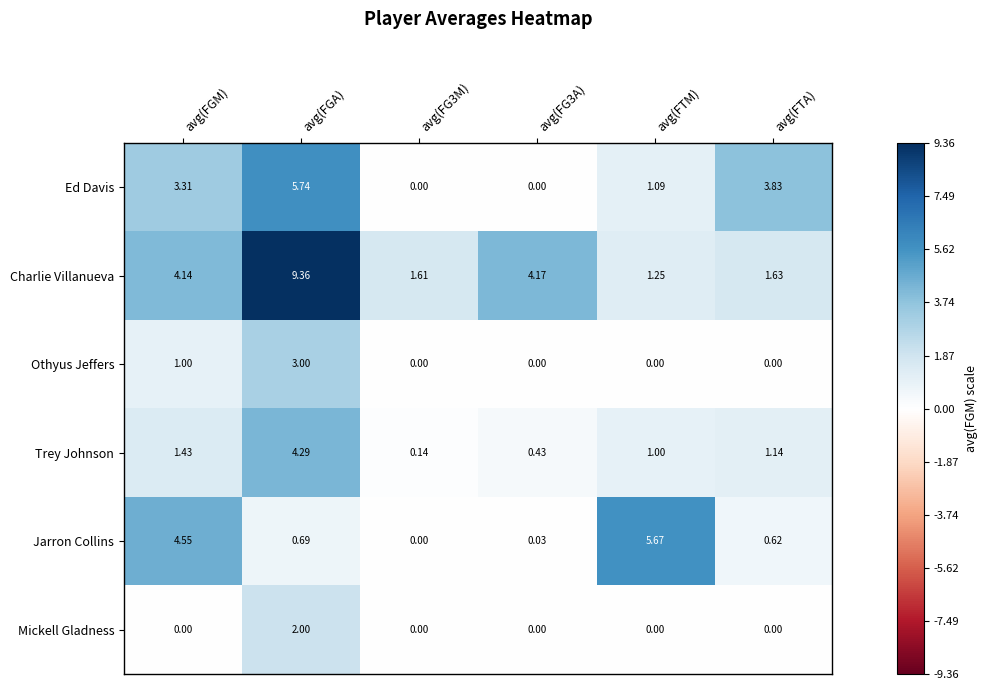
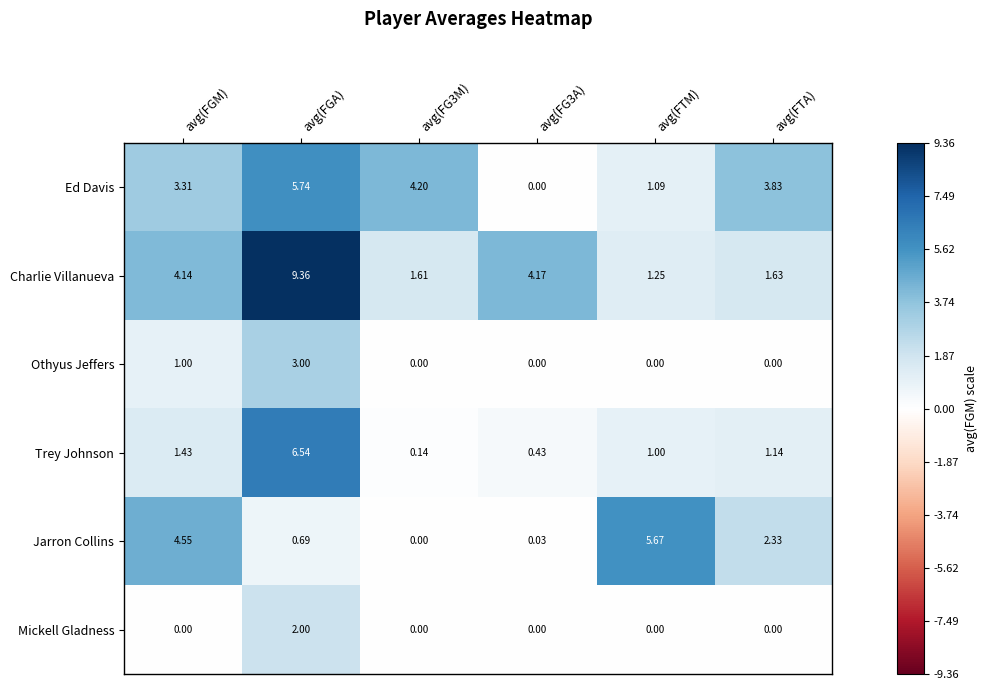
Ed Davis, avg(FG3M): 0.00 -> 4.20
Trey Johnson, avg(FGA): 4.29 -> 6.54
Jarron Collins, avg(FTA): 0.62 -> 2.33
